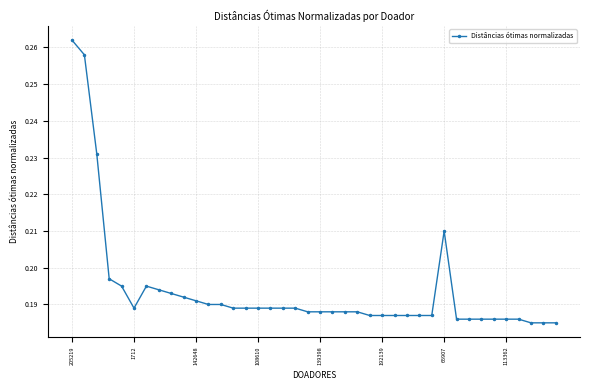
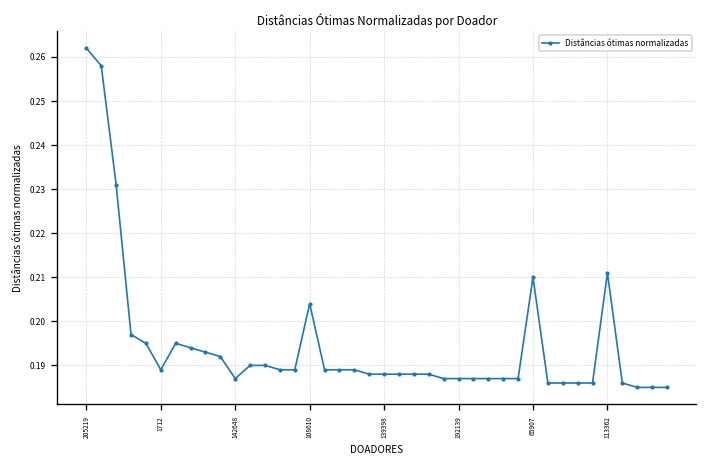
142648: 0.191 -> 0.187
108610: 0.189 -> 0.204
113362: 0.186 -> 0.211
